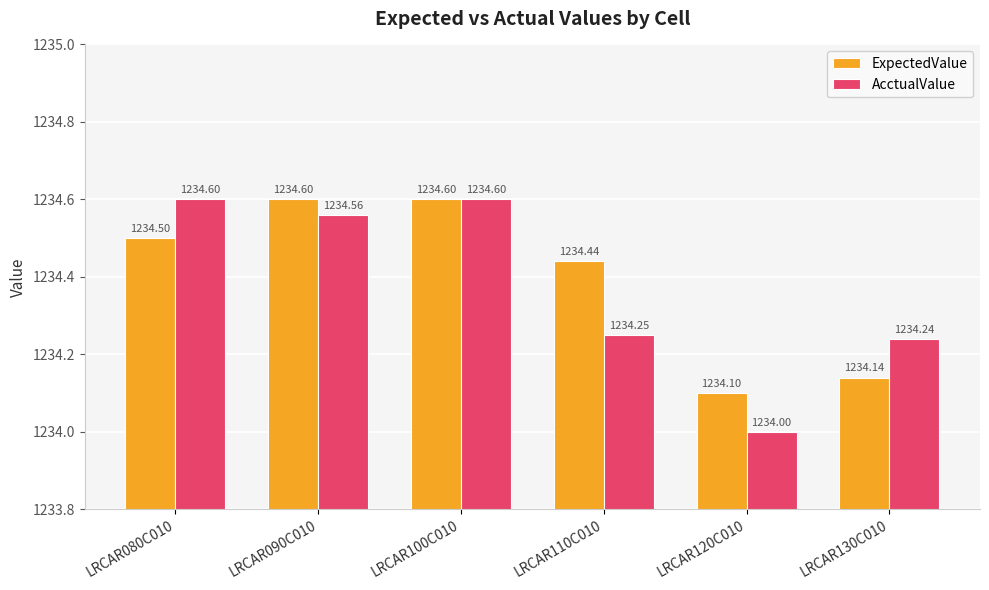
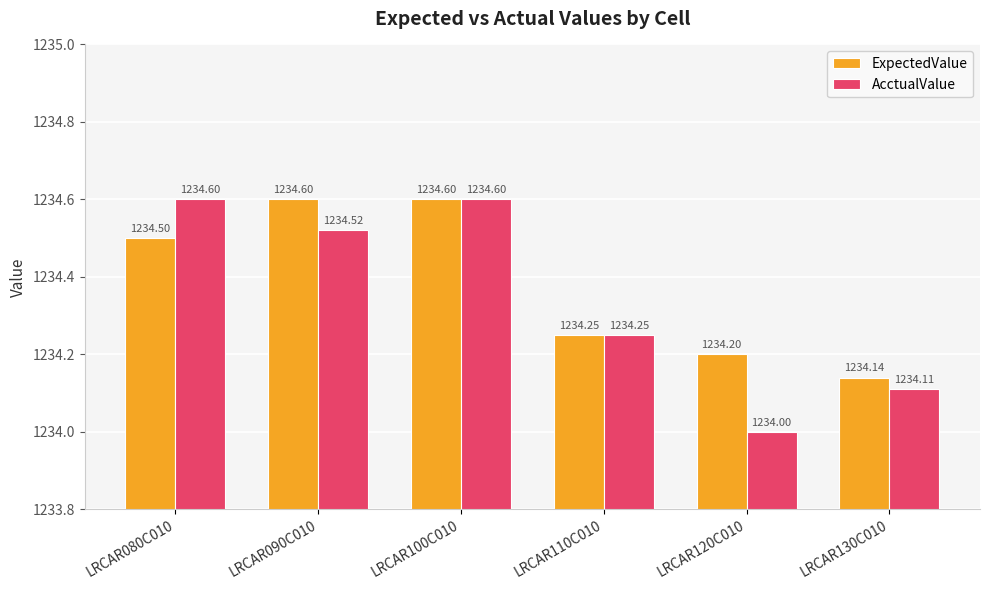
AcctualValue, LRCAR090C010: 1234.56 -> 1234.52
ExpectedValue, LRCAR110C010: 1234.44 -> 1234.25
ExpectedValue, LRCAR120C010: 1234.10 -> 1234.20
AcctualValue, LRCAR130C010: 1234.24 -> 1234.11
